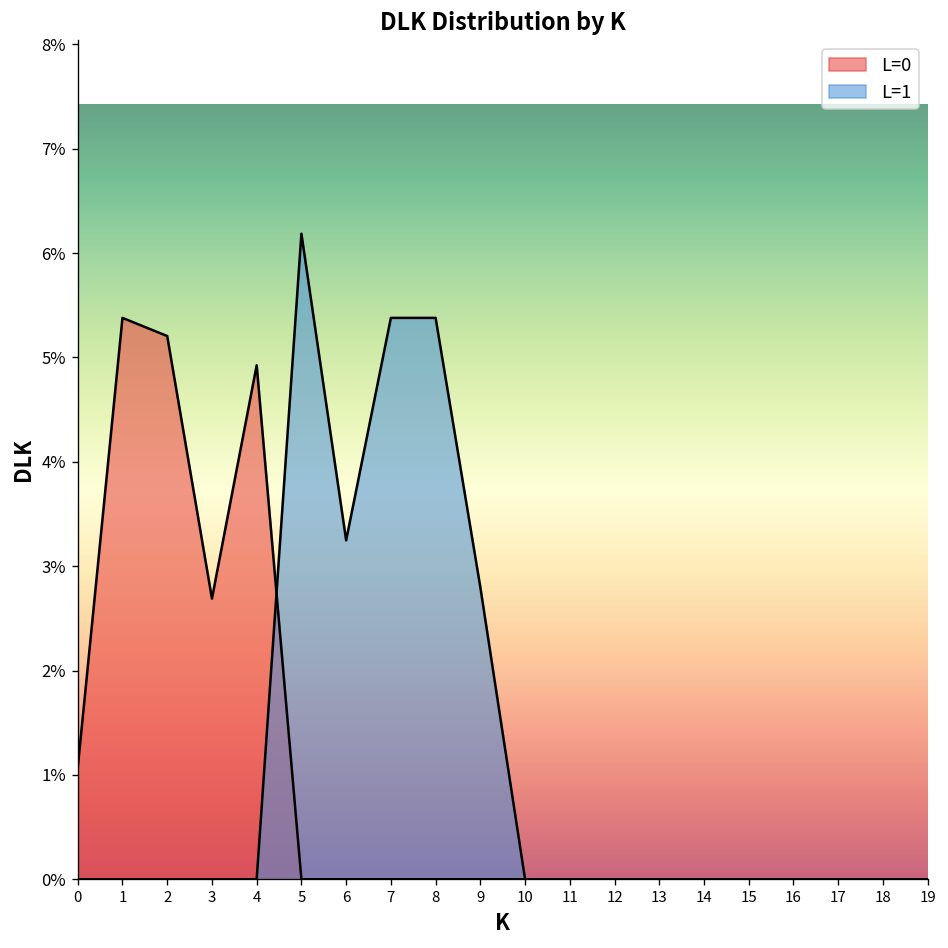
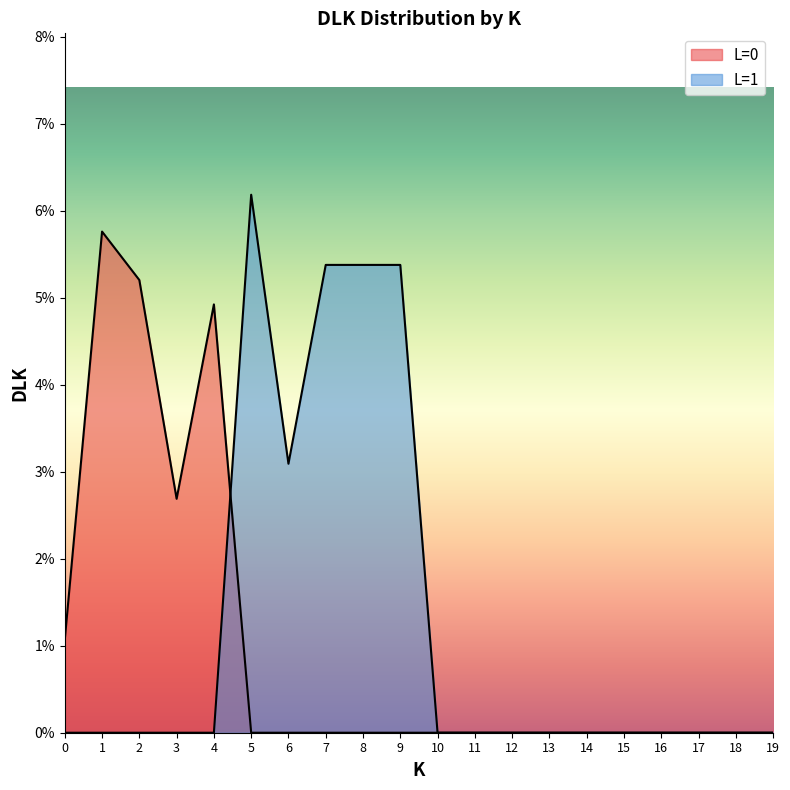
L=0, 1: 5.4% -> 5.8%
L=1, 6: 3.2% -> 3.1%
L=1, 9: 2.8% -> 5.4%
